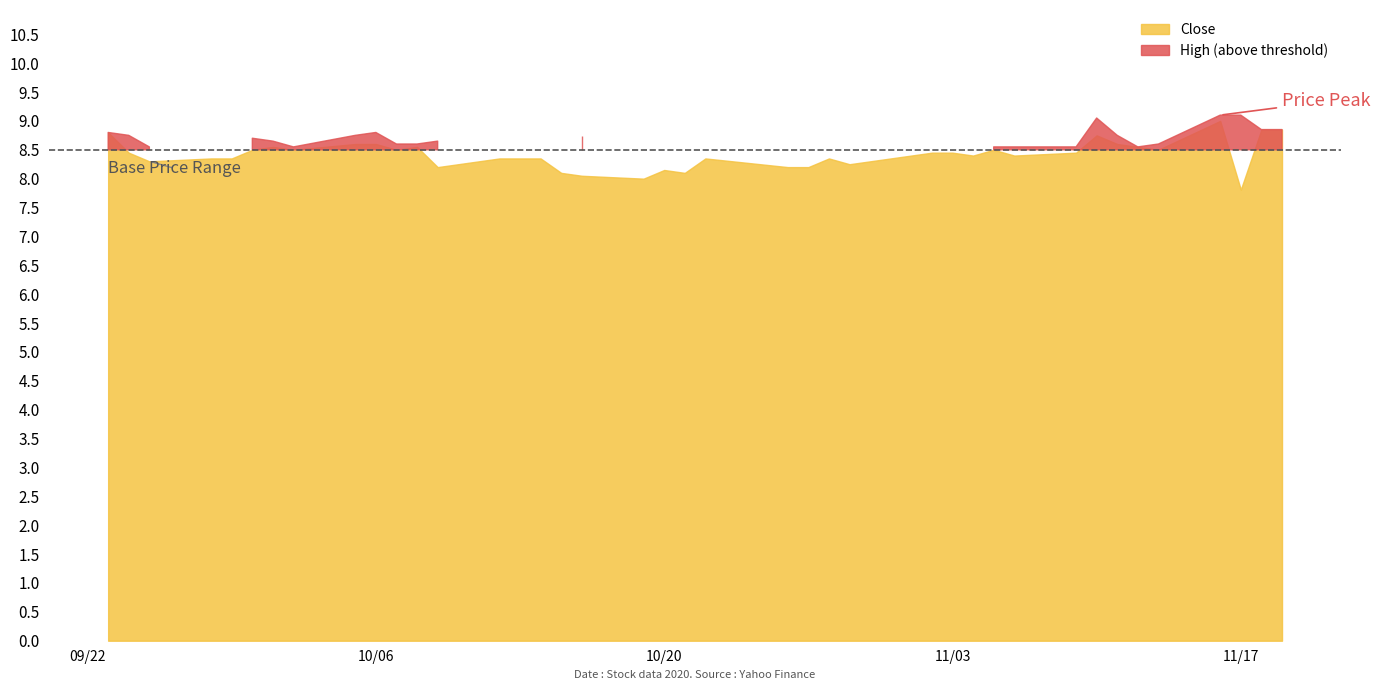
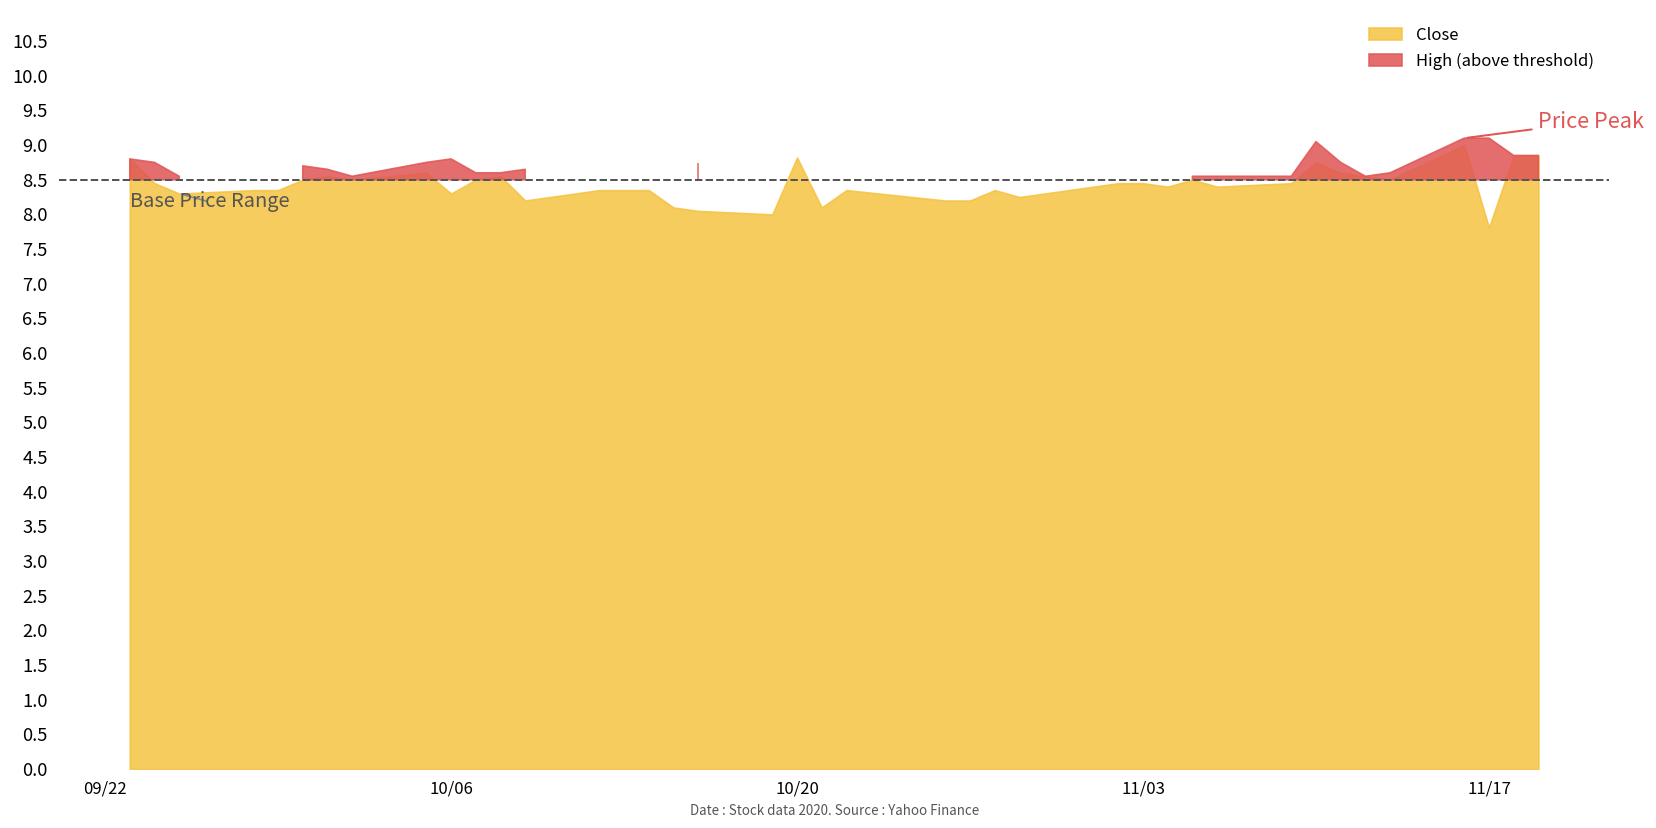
10/06: 8.6 -> 8.3
10/20: 8.2 -> 8.8
